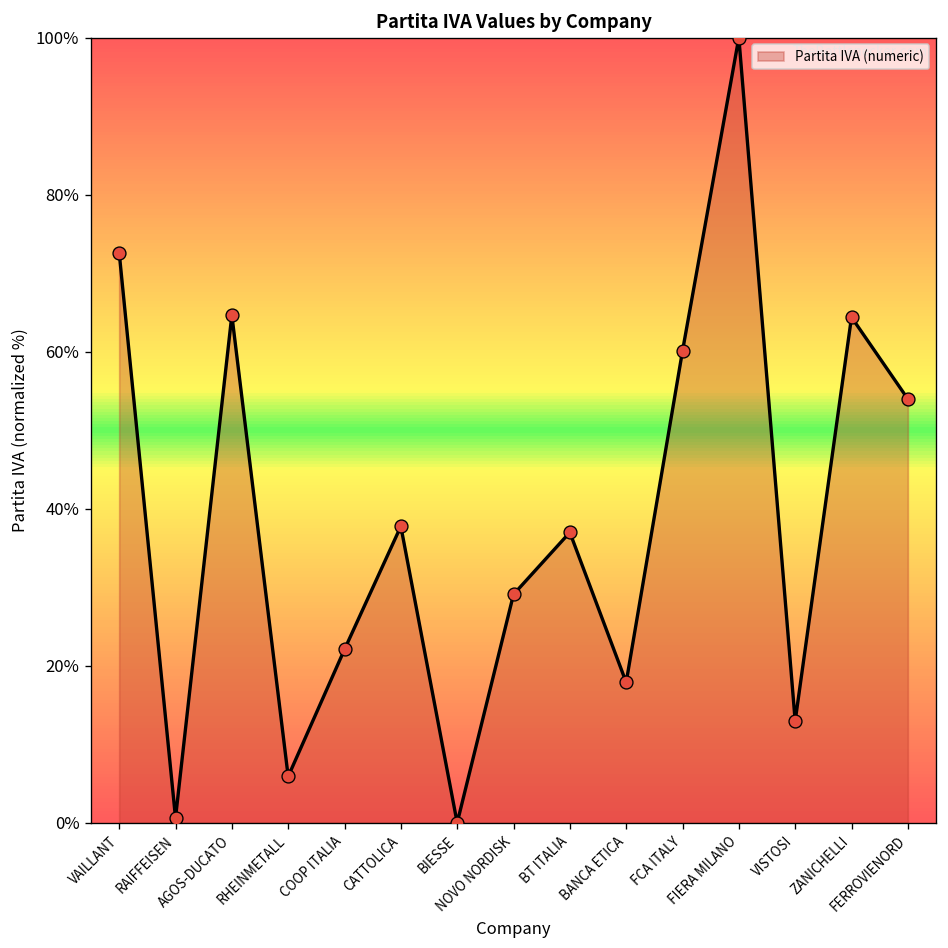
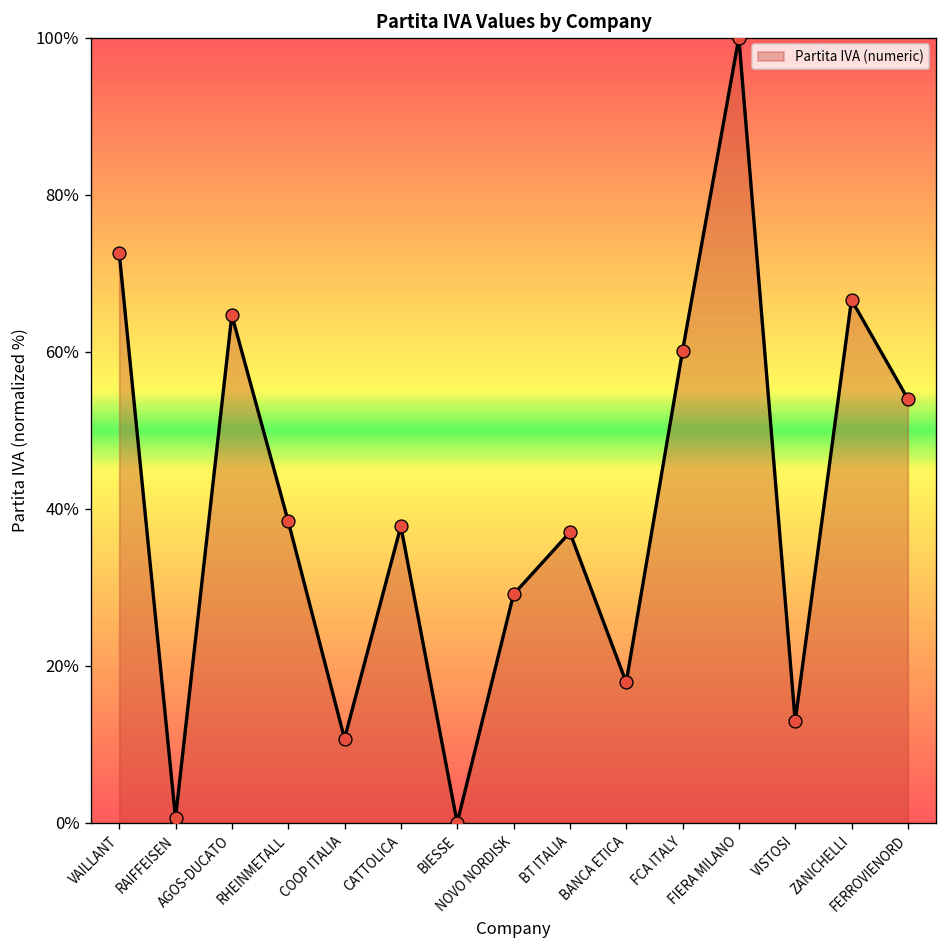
RHEINMETALL: 6% -> 38%
COOP ITALIA: 22% -> 11%
ZANICHELLI: 64% -> 67%
